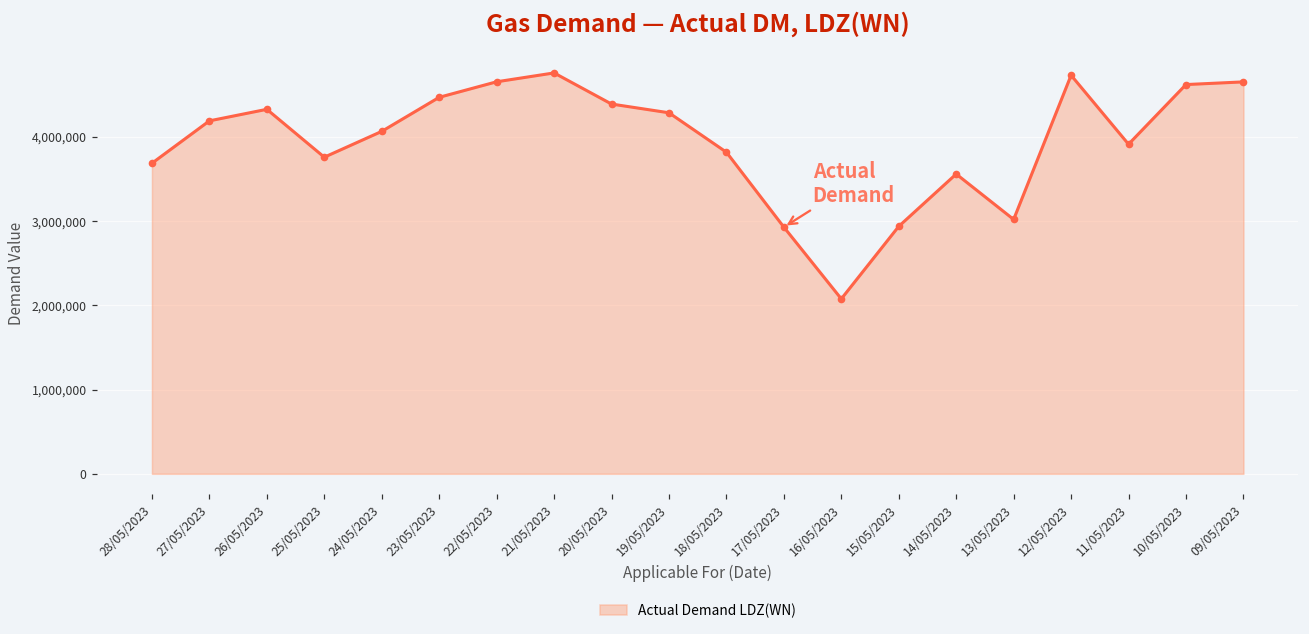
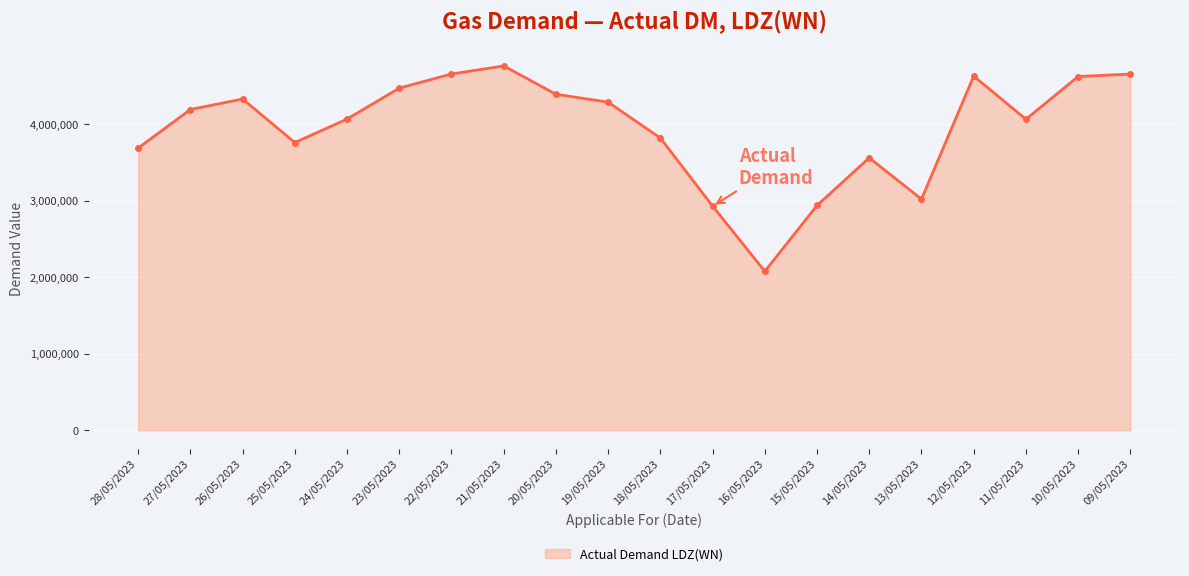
12/05/2023: 4,700,000 -> 4,600,000
11/05/2023: 3,900,000 -> 4,100,000
